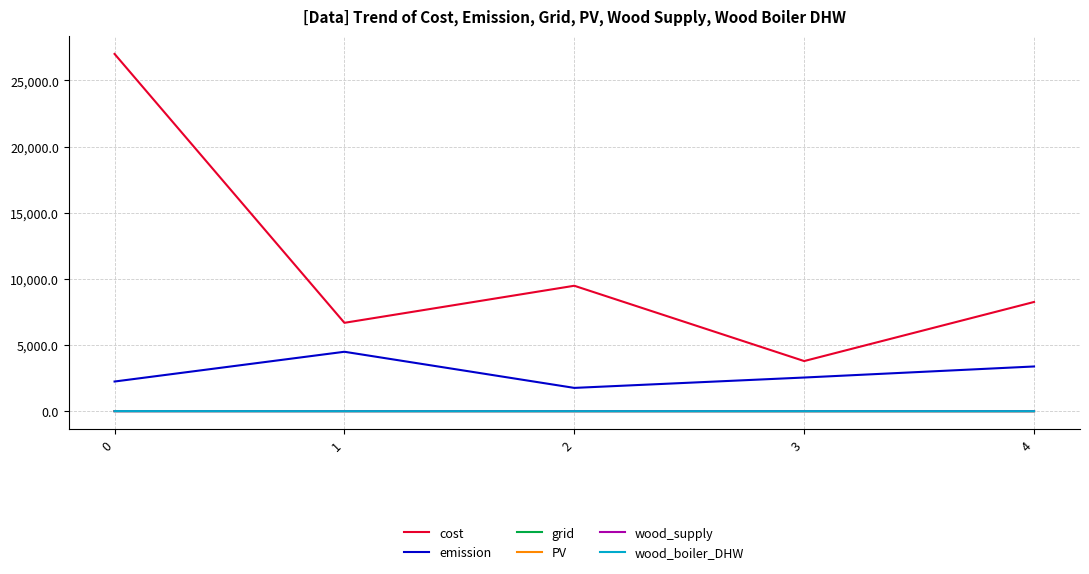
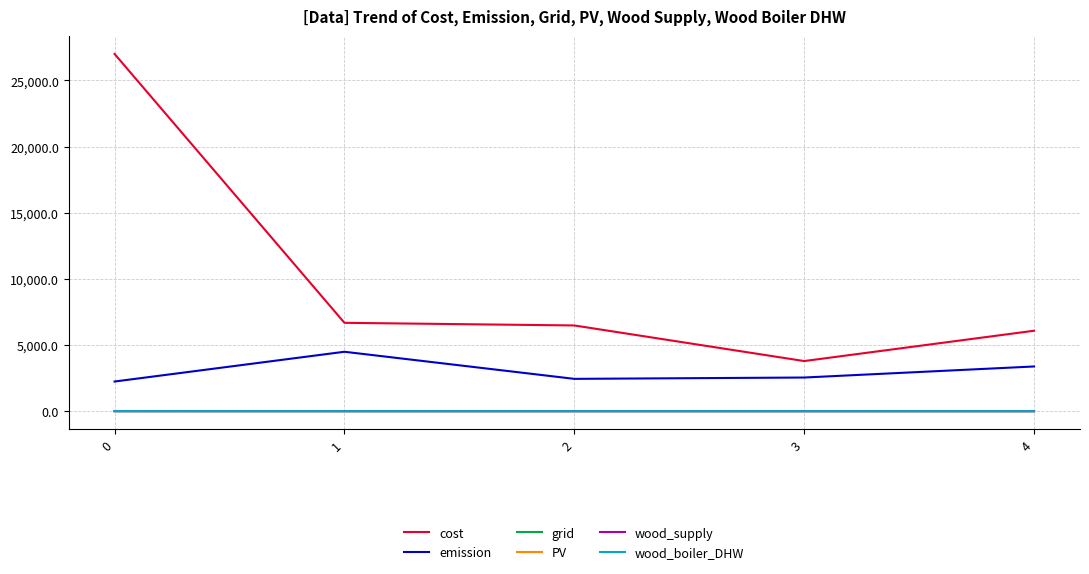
cost, 2: 9,500 -> 6,500
emission, 2: 1,800 -> 2,400
cost, 4: 8,300 -> 6,100
